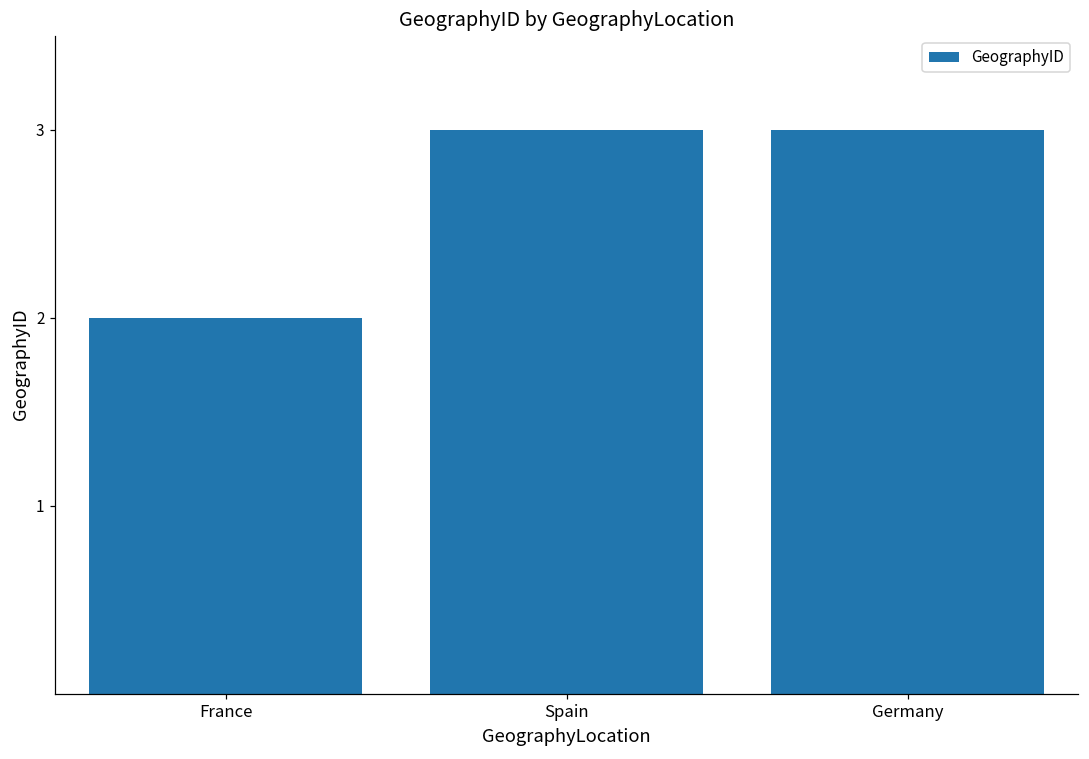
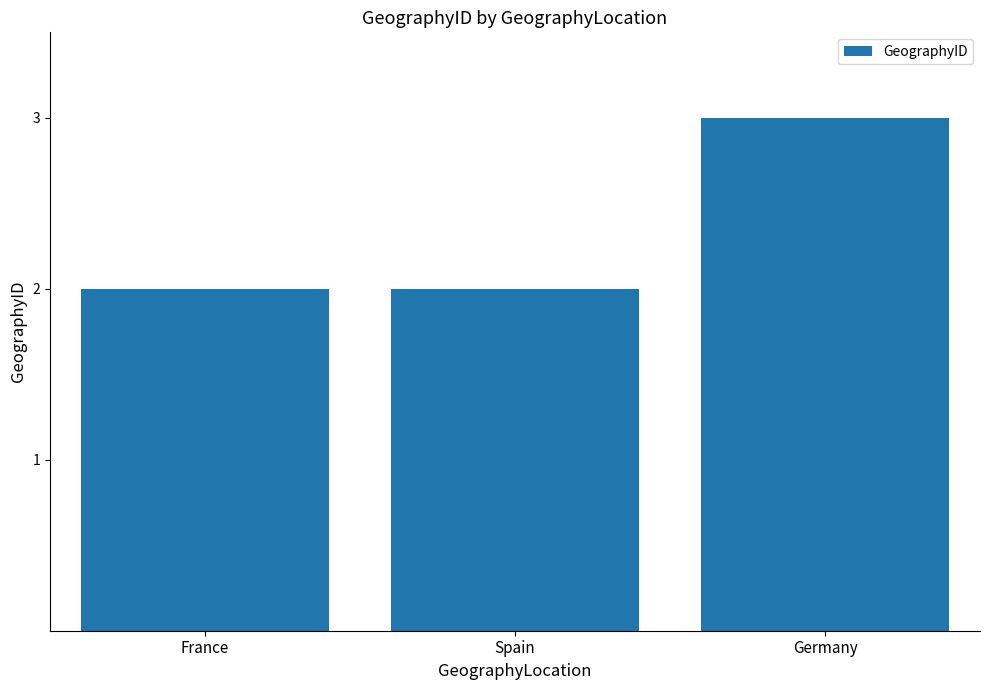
Spain: 3 -> 2
